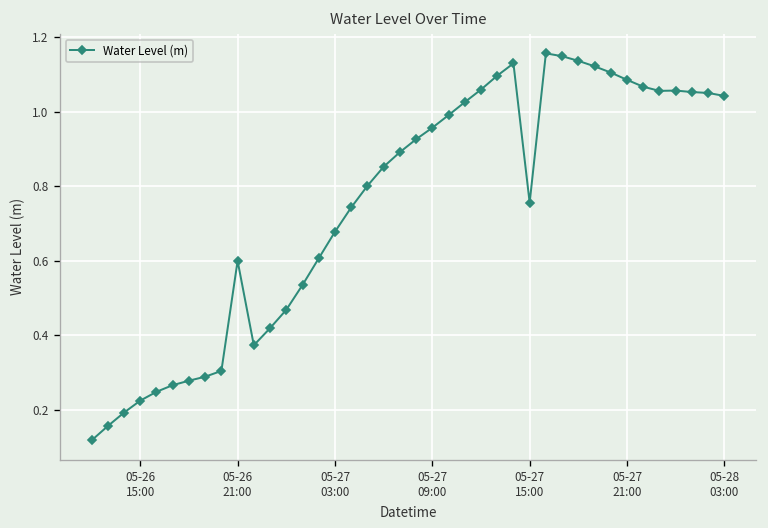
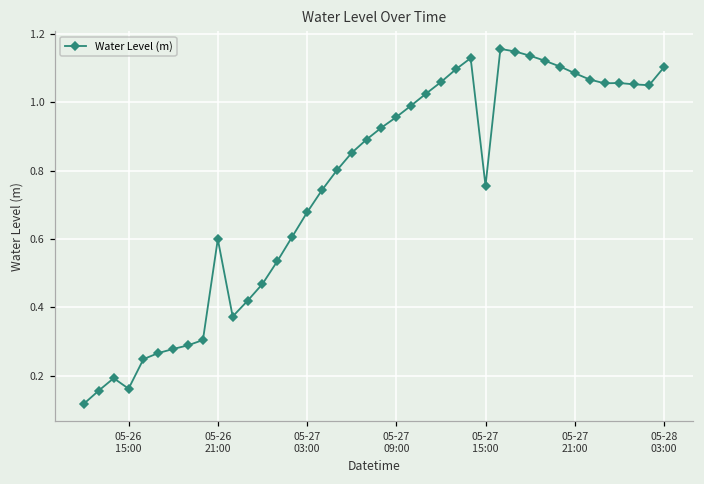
05-26 15:00: 0.22 -> 0.16
05-28 03:00: 1.04 -> 1.10
